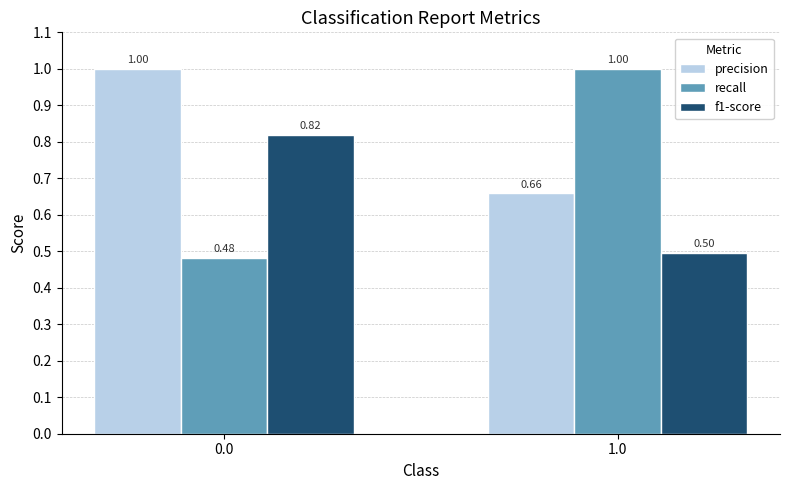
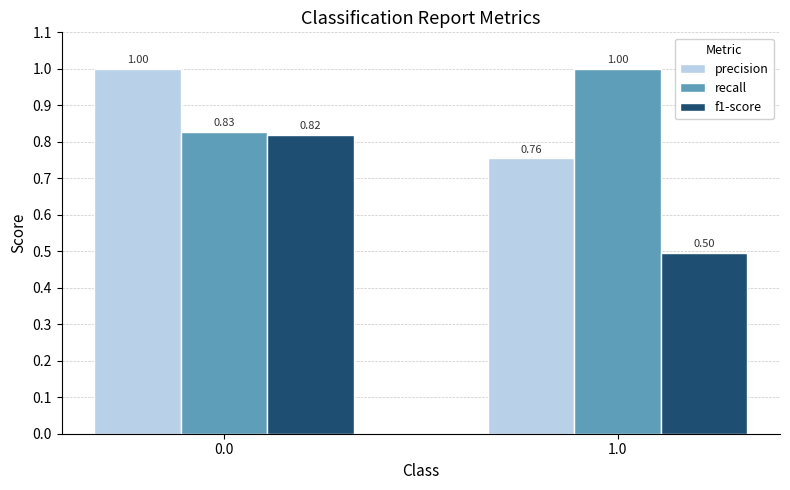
recall, 0.0: 0.48 -> 0.83
precision, 1.0: 0.66 -> 0.76
